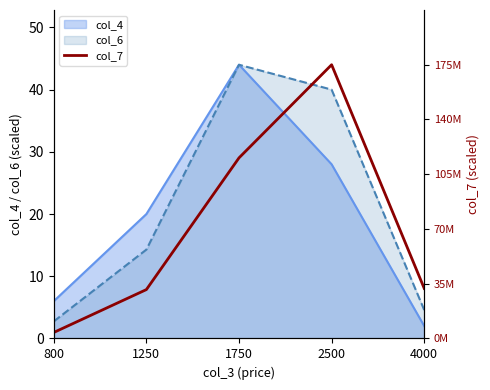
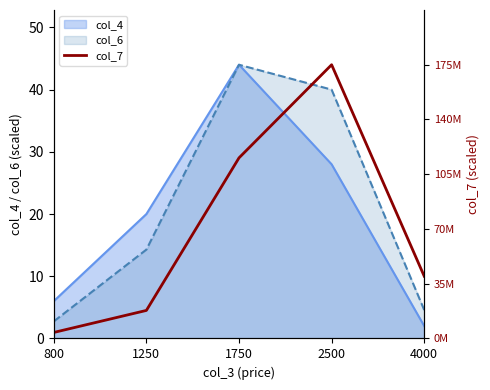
col_7, 1250: 8 -> 5
col_7, 4000: 8 -> 10
